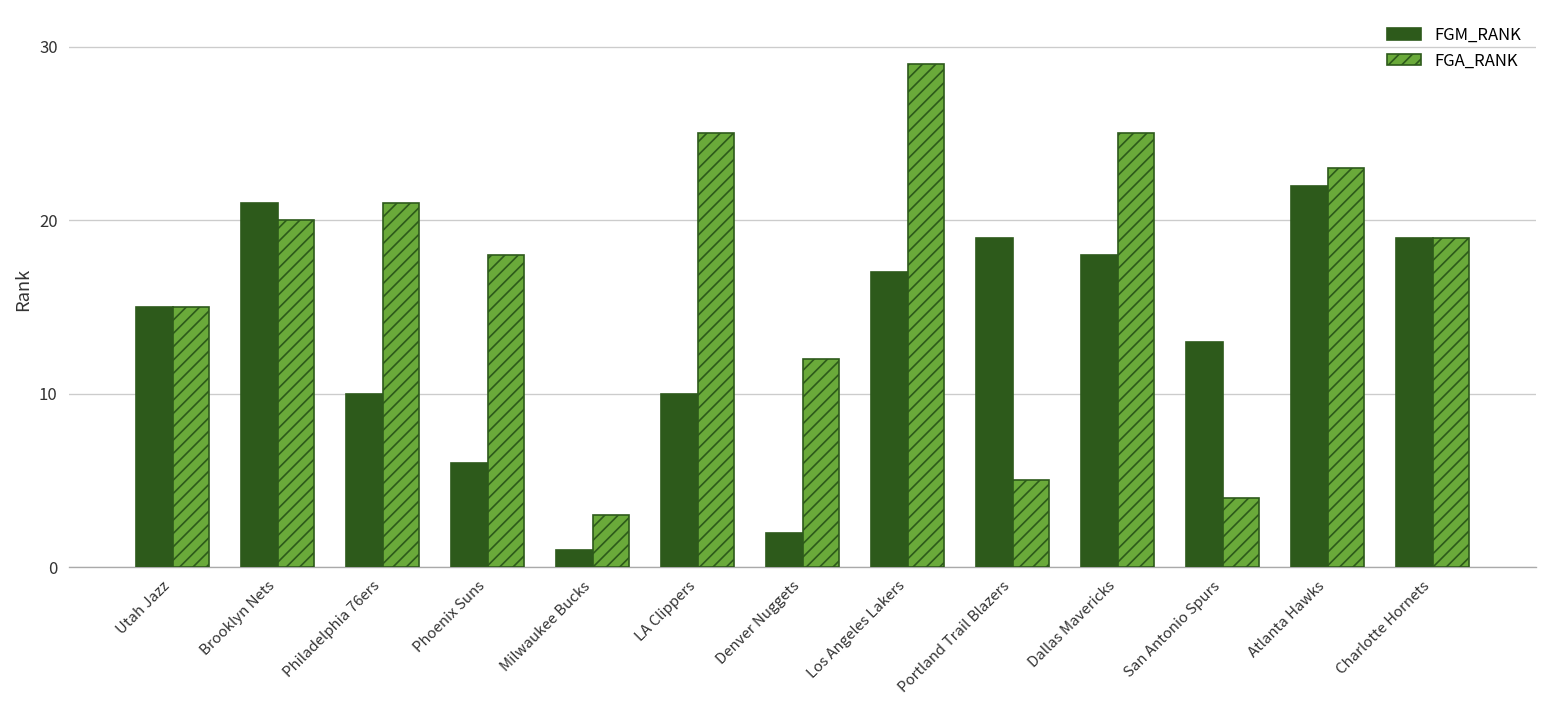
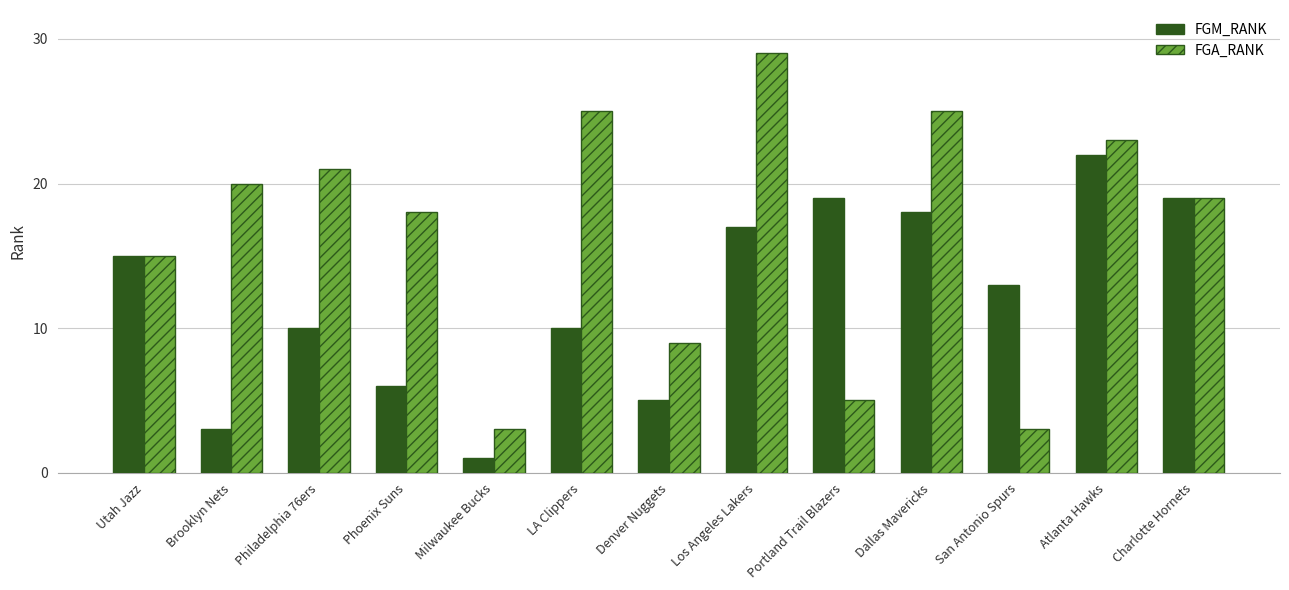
FGM_RANK, Brooklyn Nets: 21 -> 3
FGM_RANK, Denver Nuggets: 2 -> 5
FGA_RANK, Denver Nuggets: 12 -> 9
FGA_RANK, San Antonio Spurs: 4 -> 3
